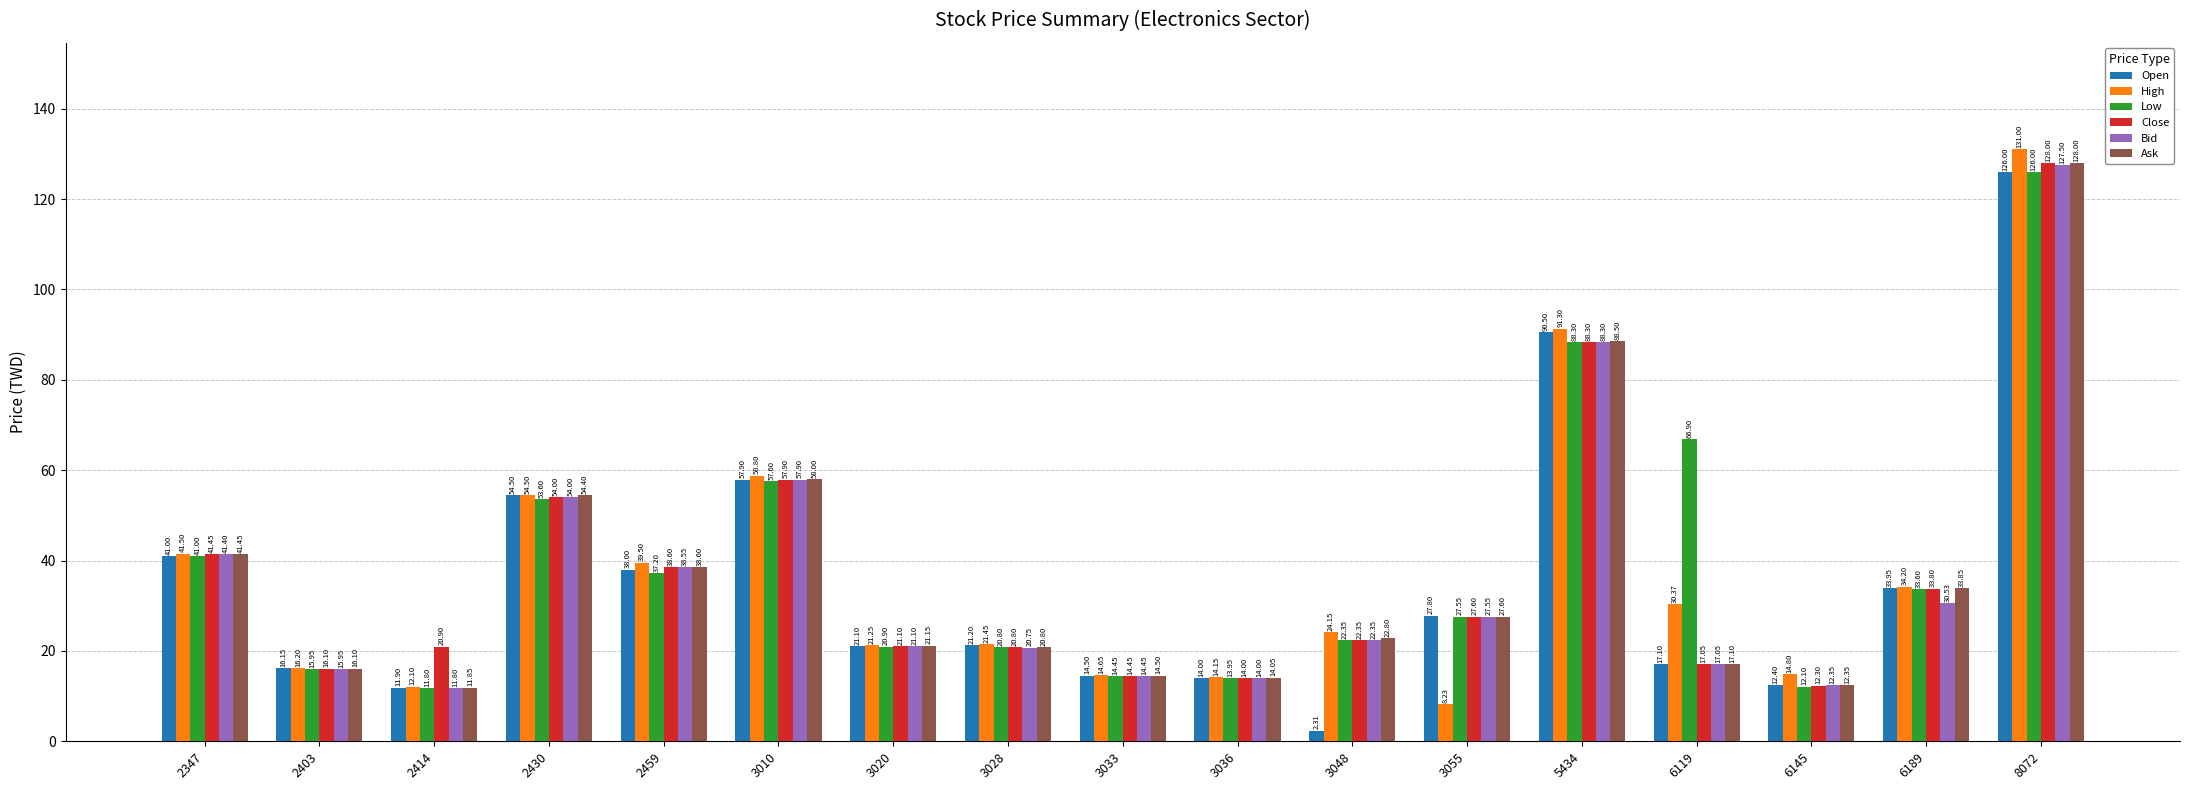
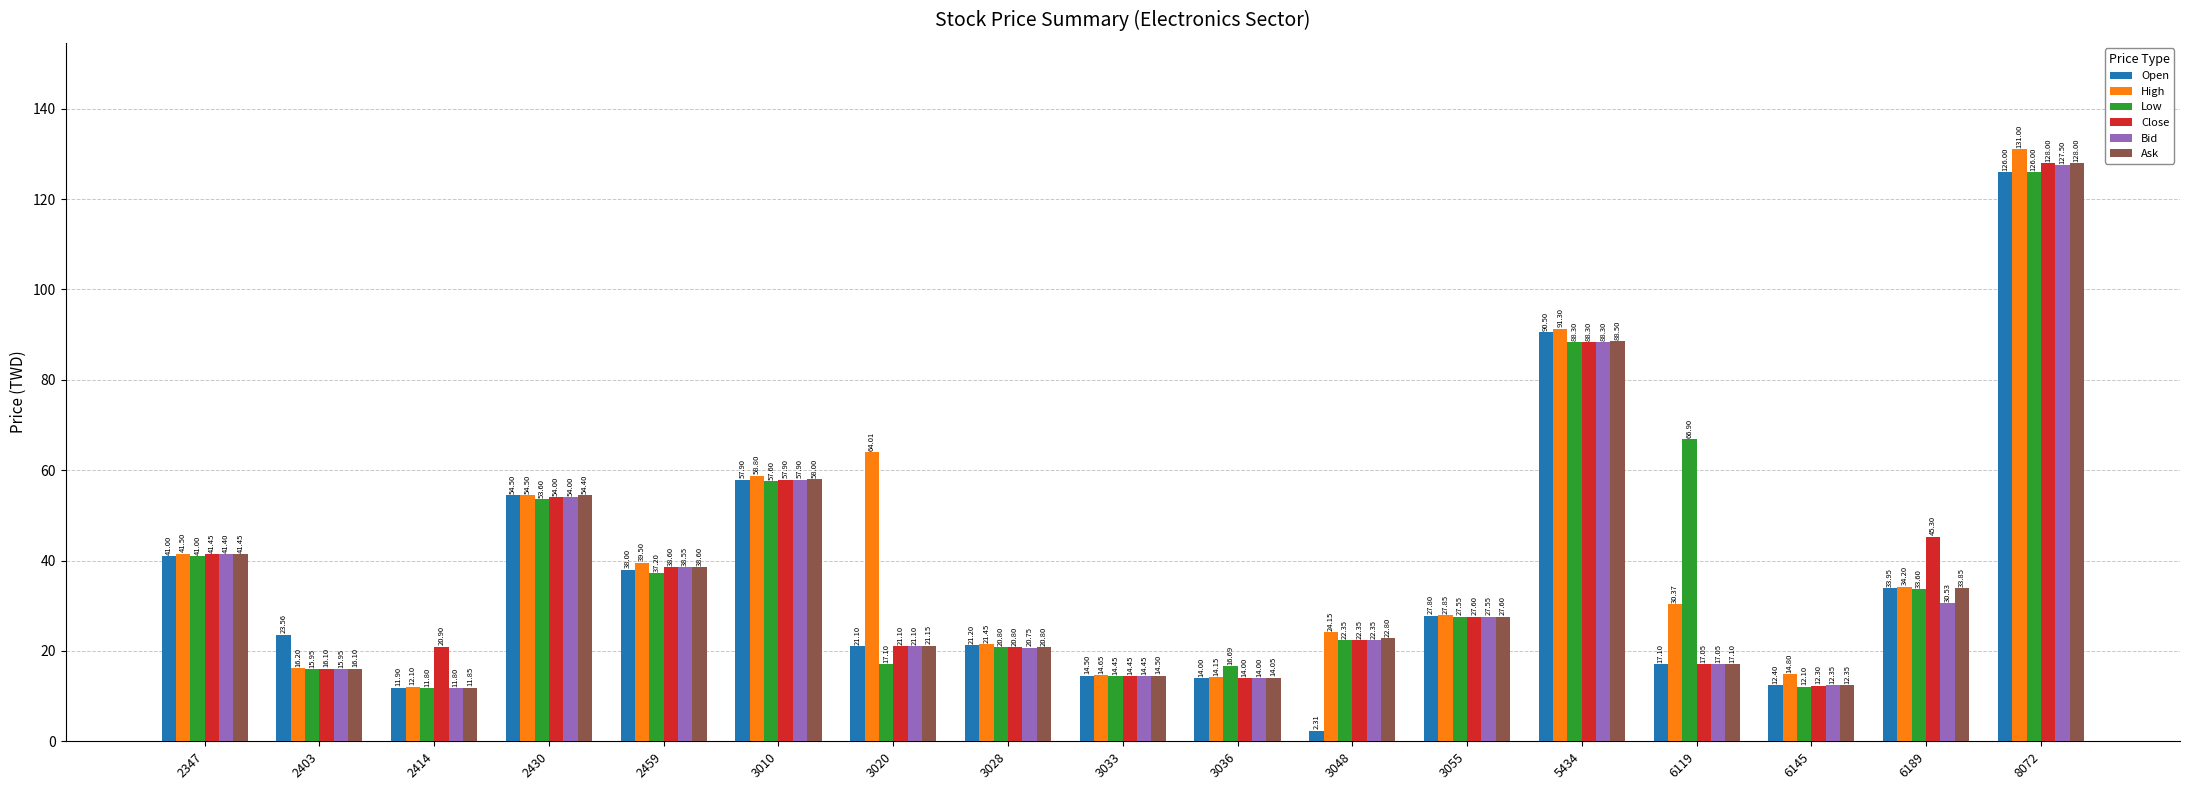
Open, 2403: 16.15 -> 23.56
High, 3020: 21.25 -> 64.01
Low, 3020: 20.90 -> 17.10
Low, 3036: 13.95 -> 16.69
High, 3055: 8.23 -> 27.85
Close, 6189: 33.80 -> 45.30
